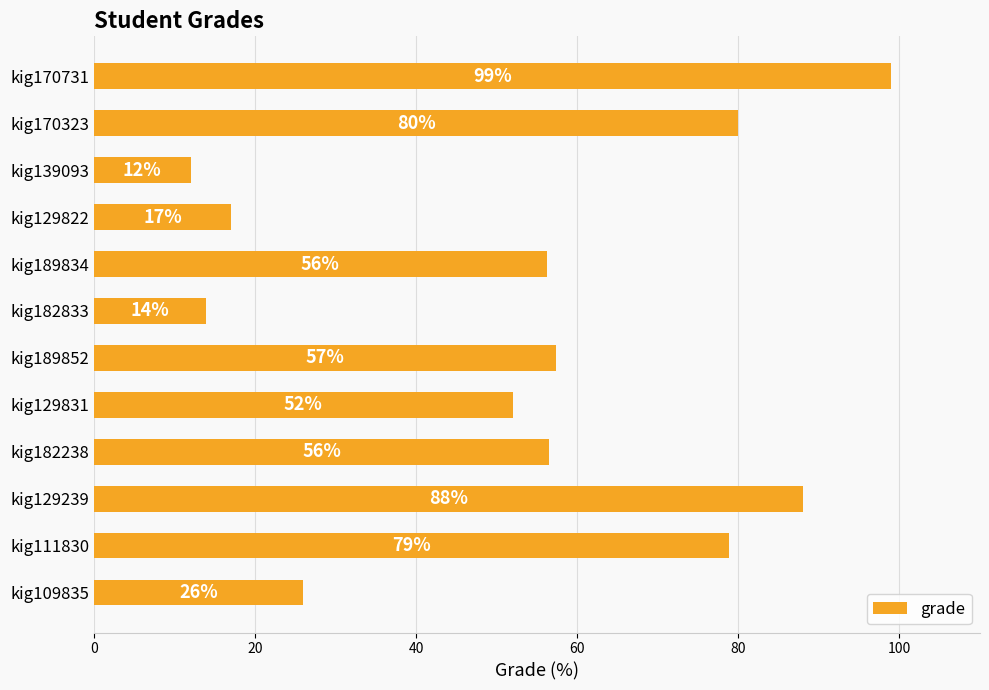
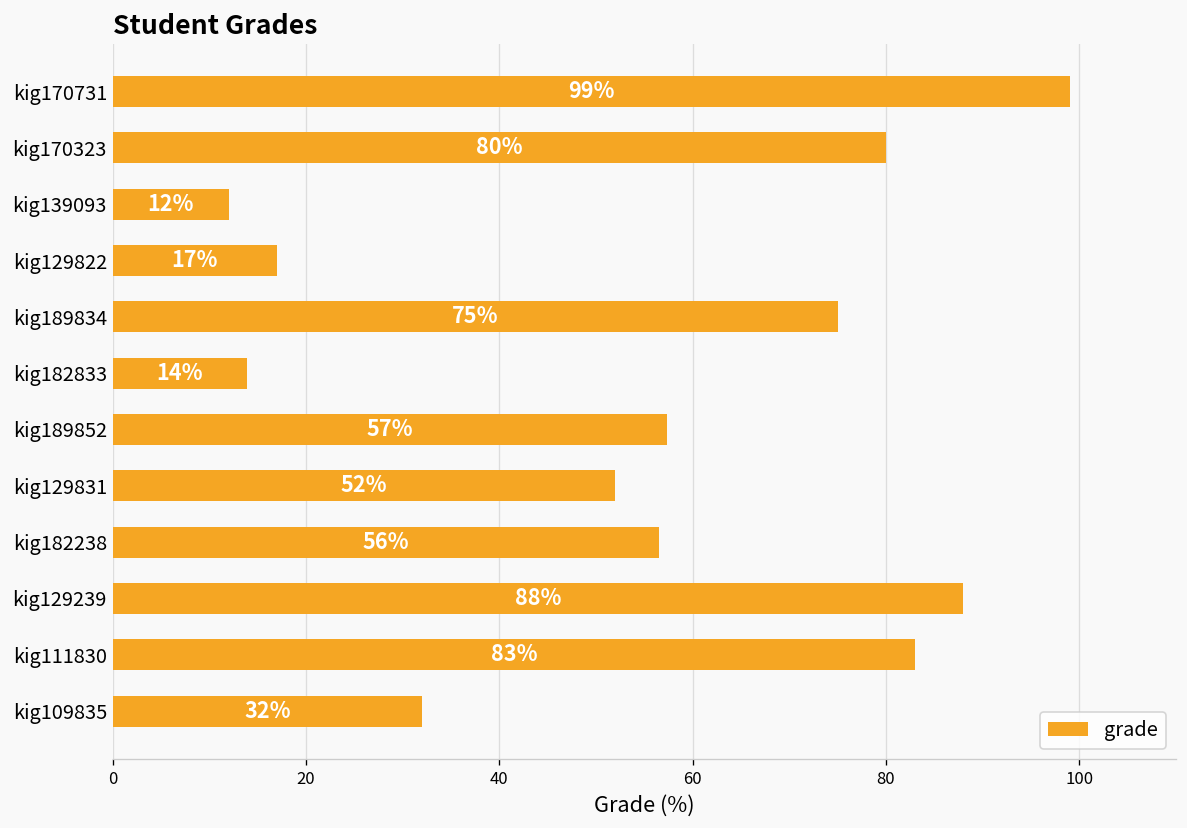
kig189834: 56% -> 75%
kig111830: 79% -> 83%
kig109835: 26% -> 32%
